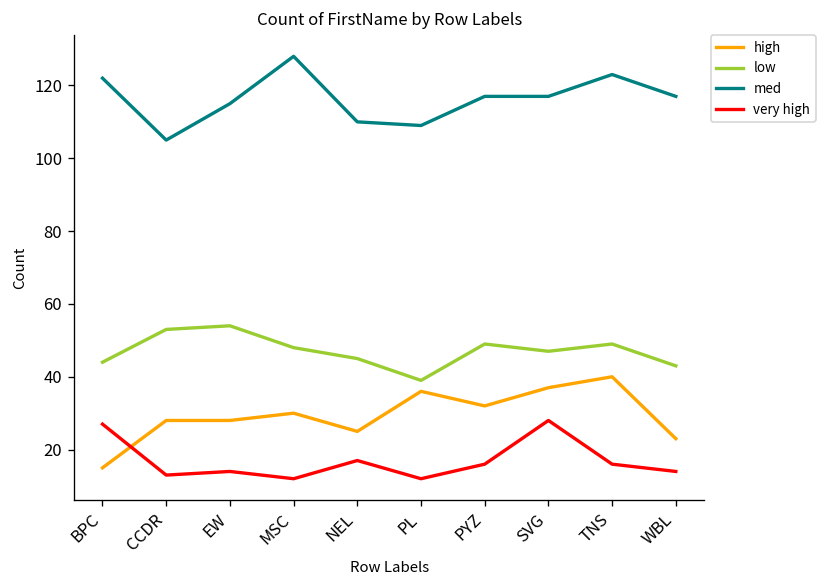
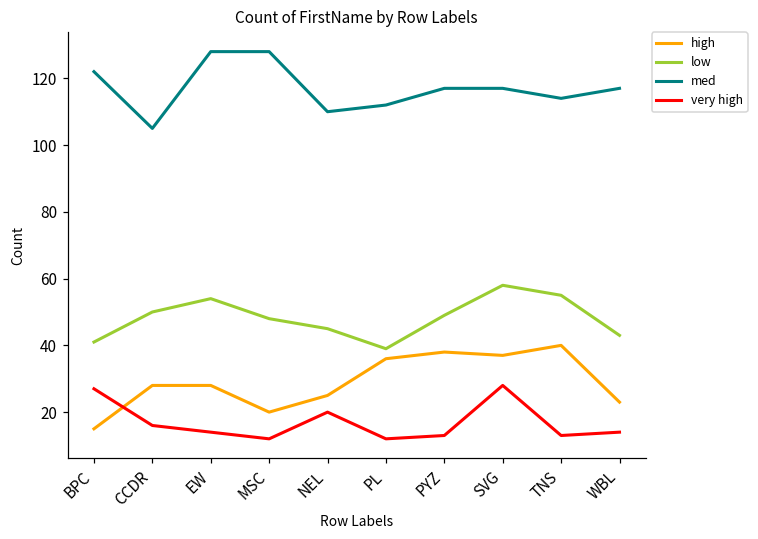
low, BPC: 44 -> 41
low, CCDR: 53 -> 50
very high, CCDR: 13 -> 16
med, EW: 115 -> 128
high, MSC: 30 -> 20
very high, NEL: 17 -> 20
med, PL: 109 -> 112
high, PYZ: 32 -> 38
very high, PYZ: 16 -> 13
low, SVG: 47 -> 58
low, TNS: 49 -> 55
med, TNS: 123 -> 114
very high, TNS: 16 -> 13
